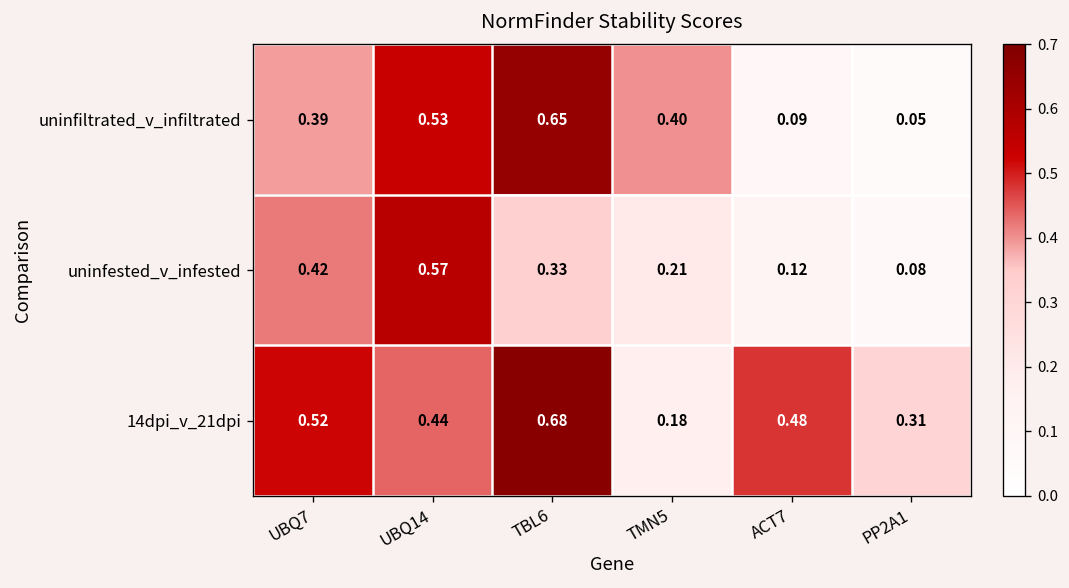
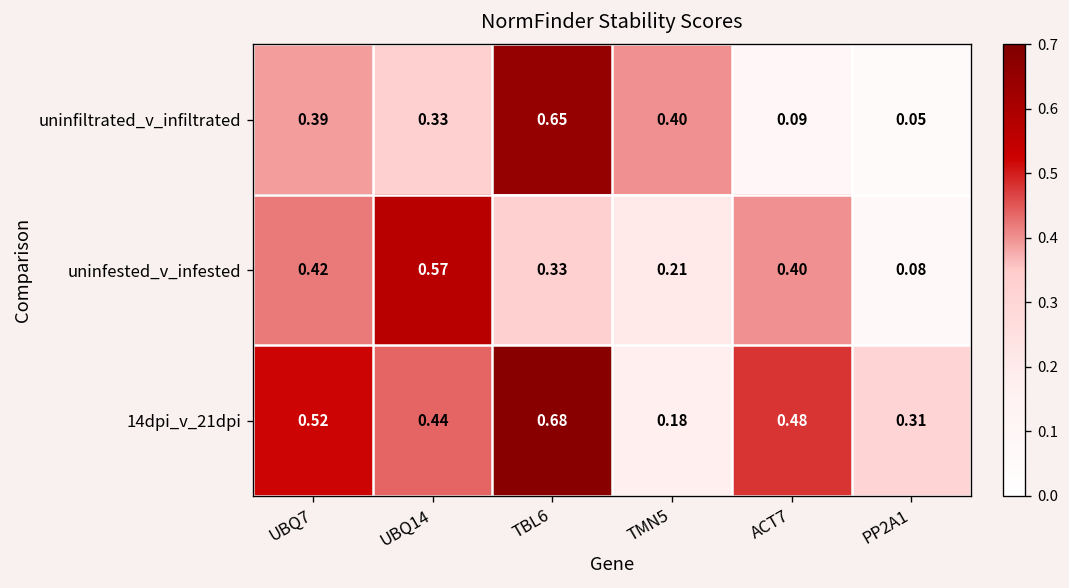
uninfiltrated_v_infiltrated, UBQ14: 0.53 -> 0.33
uninfested_v_infested, ACT7: 0.12 -> 0.40
